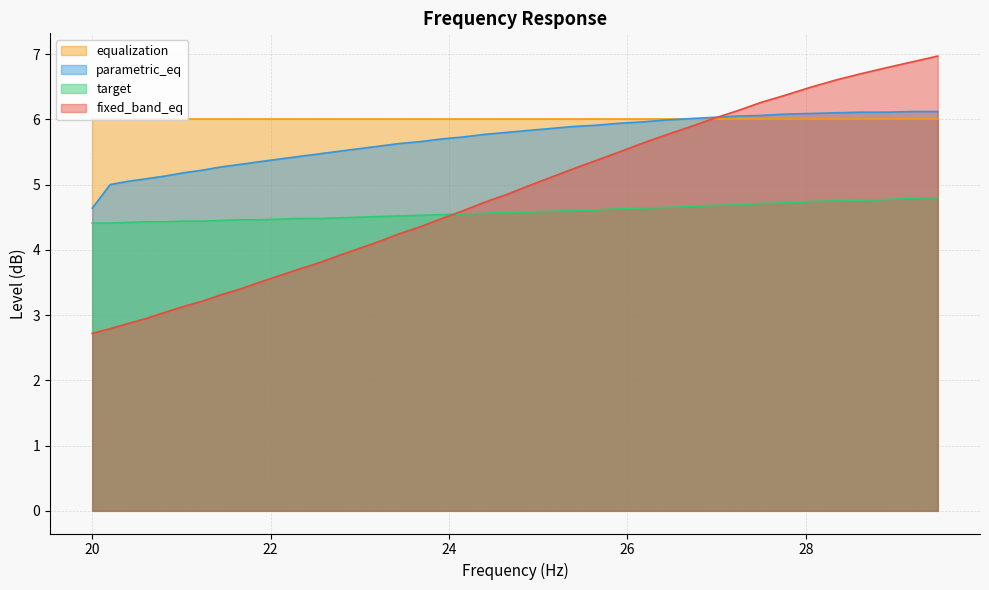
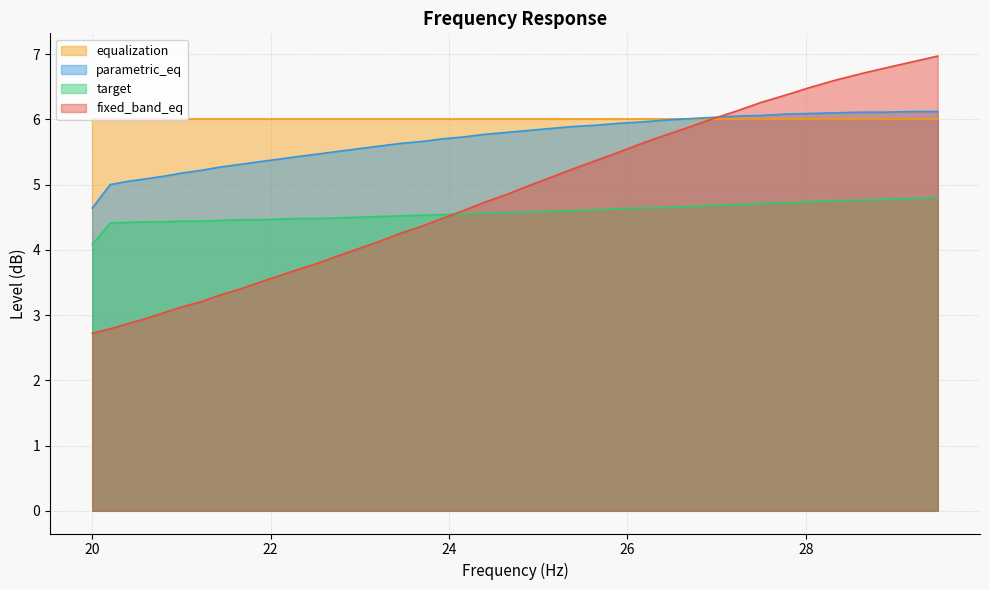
target, 20: 4.4 -> 4.1
